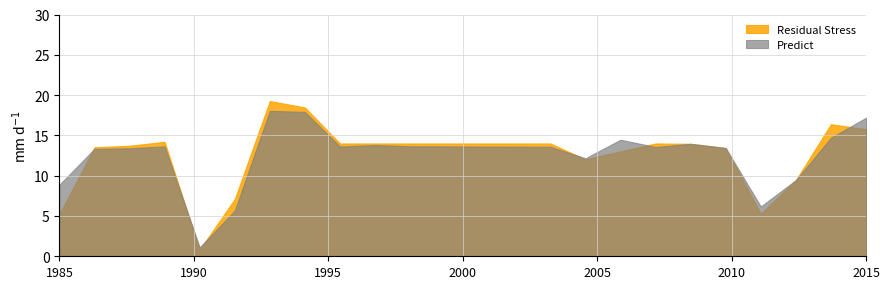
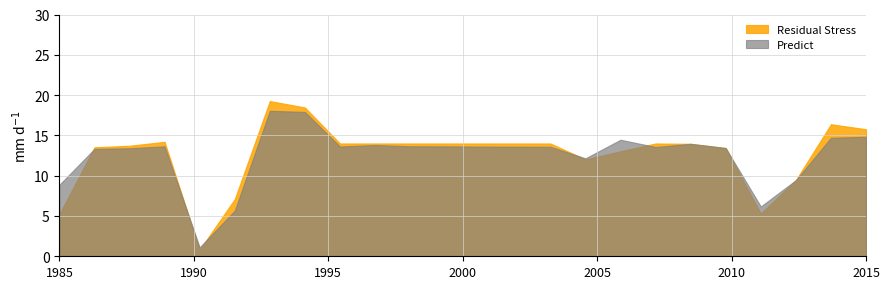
Predict, 2015: 17 -> 15
